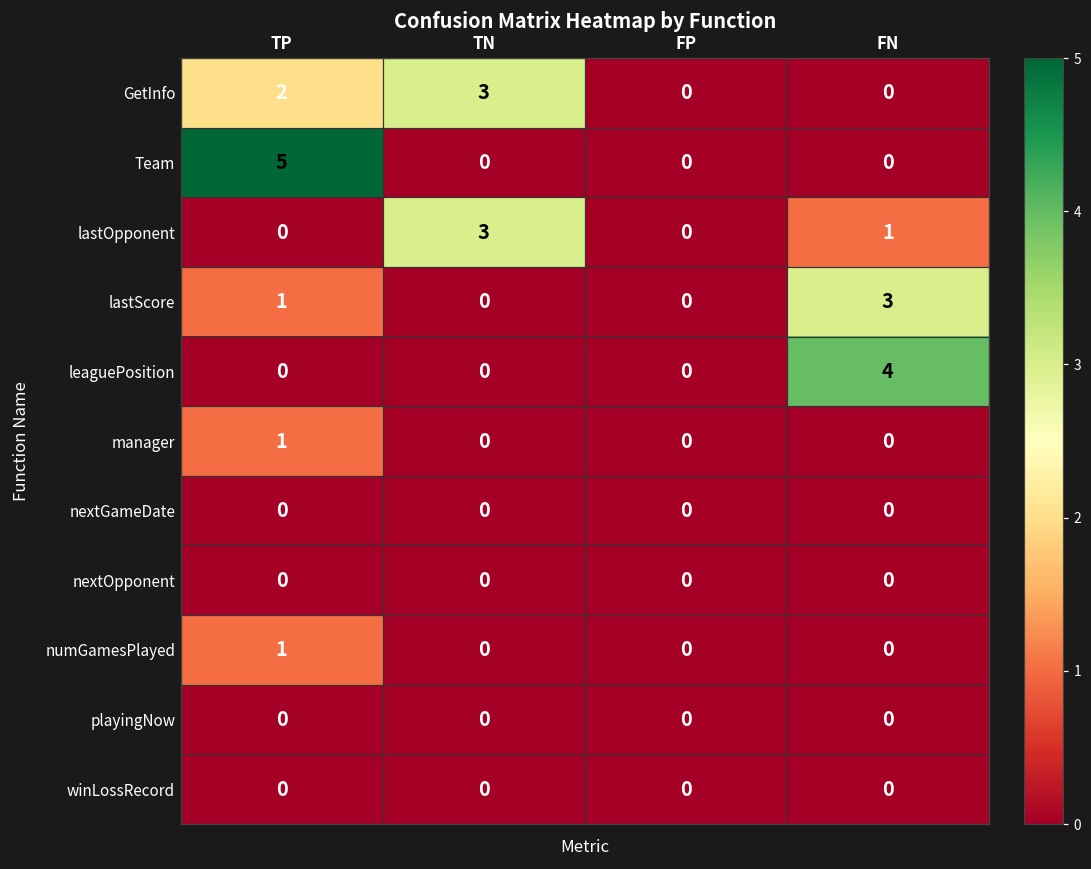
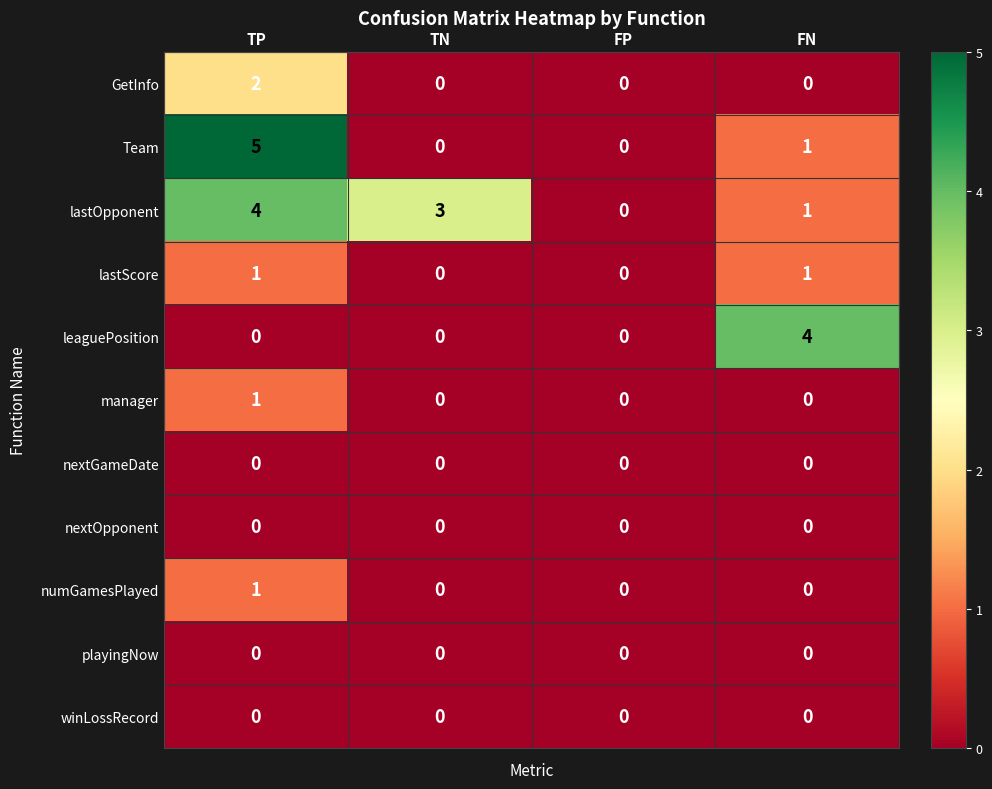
GetInfo, TN: 3 -> 0
Team, FN: 0 -> 1
lastOpponent, TP: 0 -> 4
lastScore, FN: 3 -> 1
